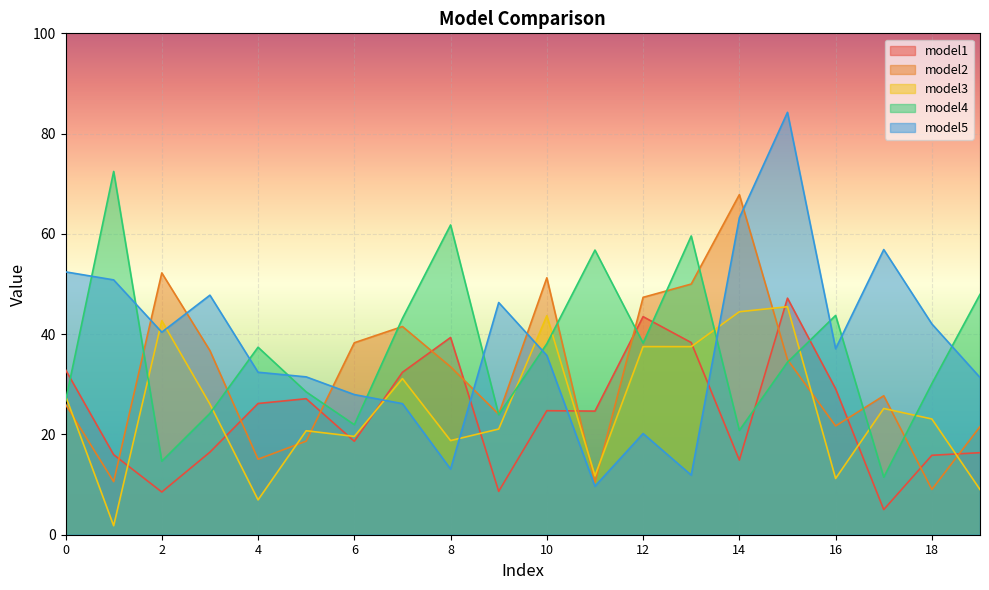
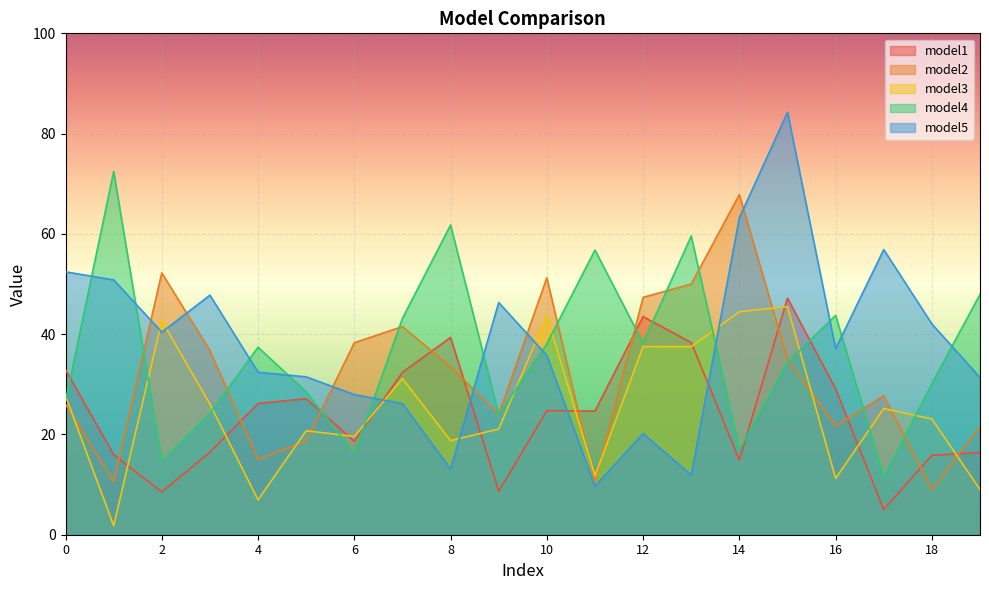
model4, 6: 22 -> 16
model4, 14: 21 -> 17
